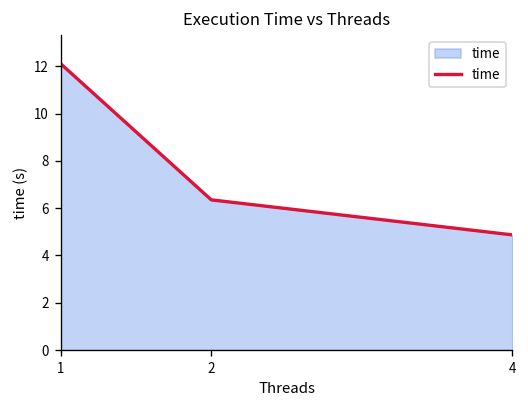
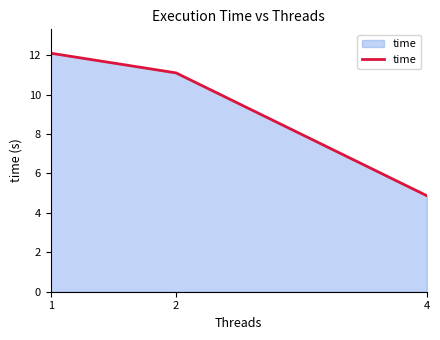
2: 6.4 -> 11.1
